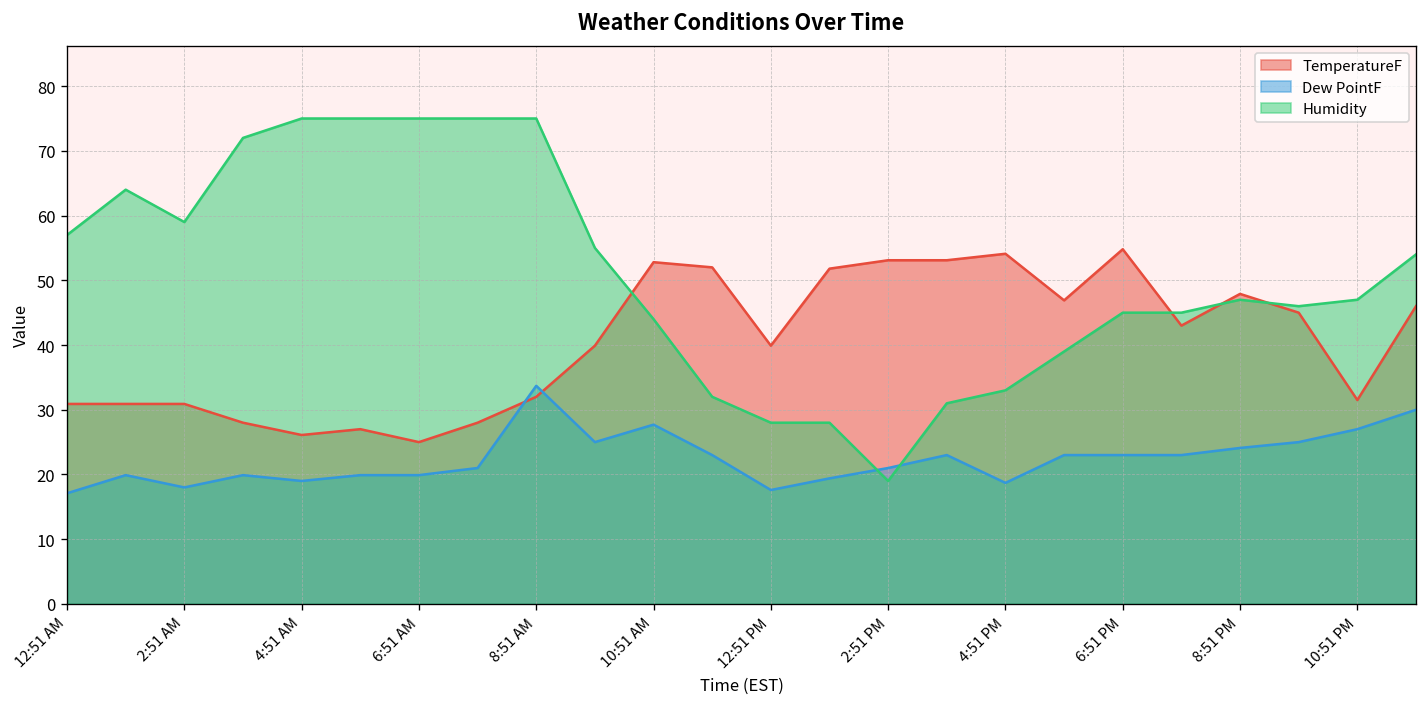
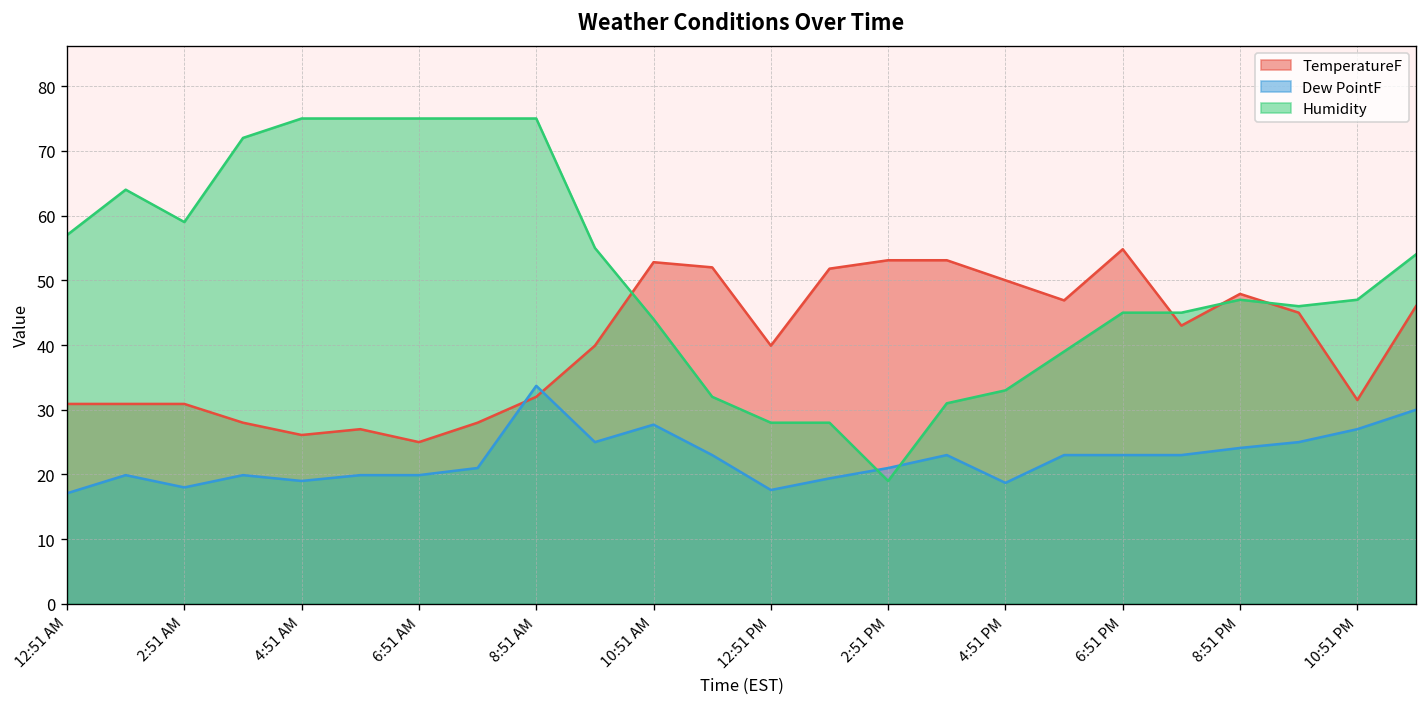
TemperatureF, 4:51 PM: 54 -> 50
